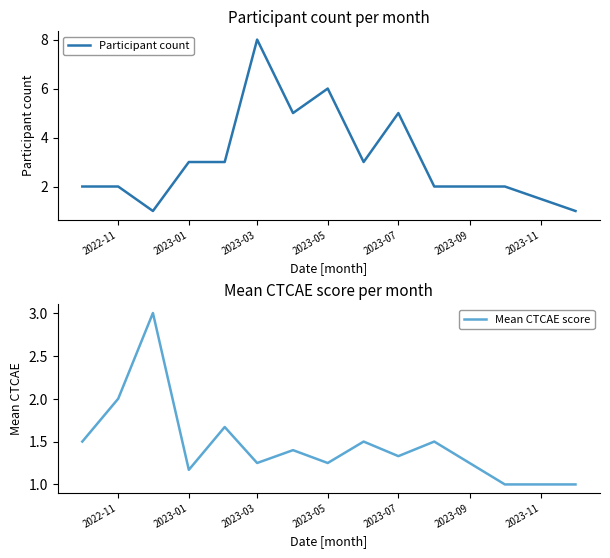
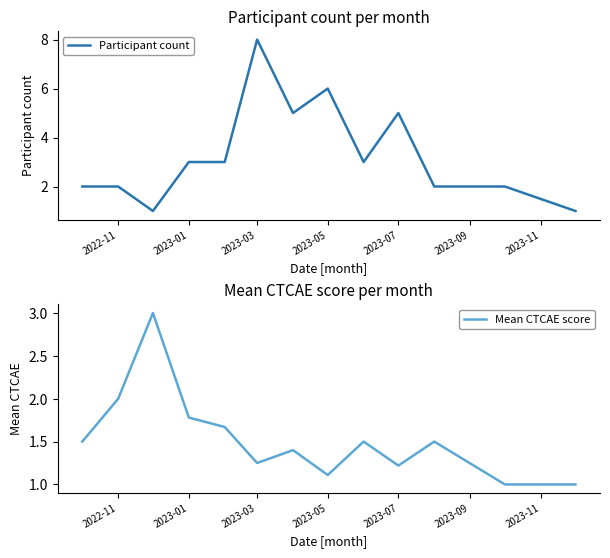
Mean CTCAE score per month, 2023-01: 1.2 -> 1.8
Mean CTCAE score per month, 2023-05: 1.3 -> 1.1
Mean CTCAE score per month, 2023-07: 1.3 -> 1.2
